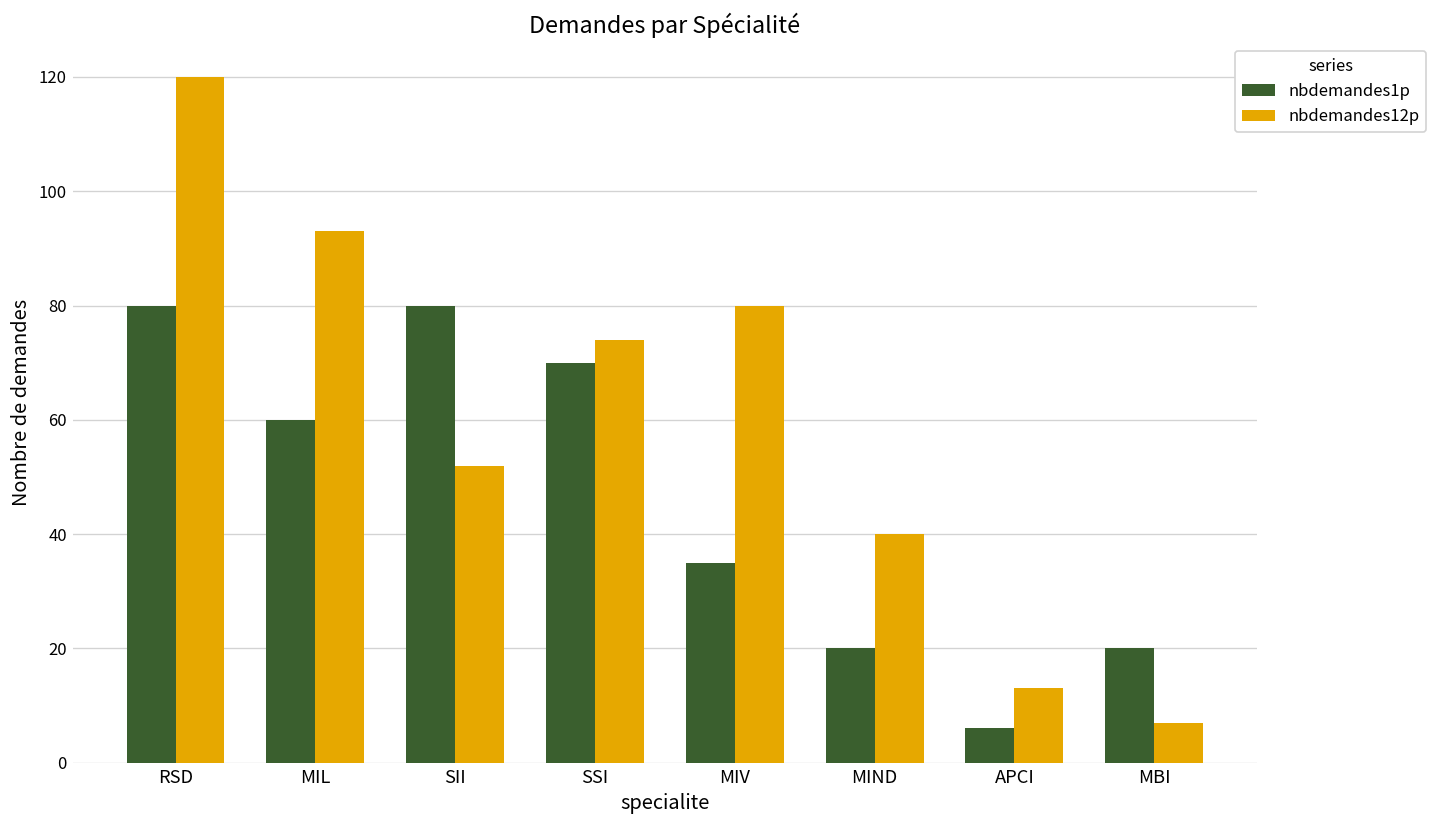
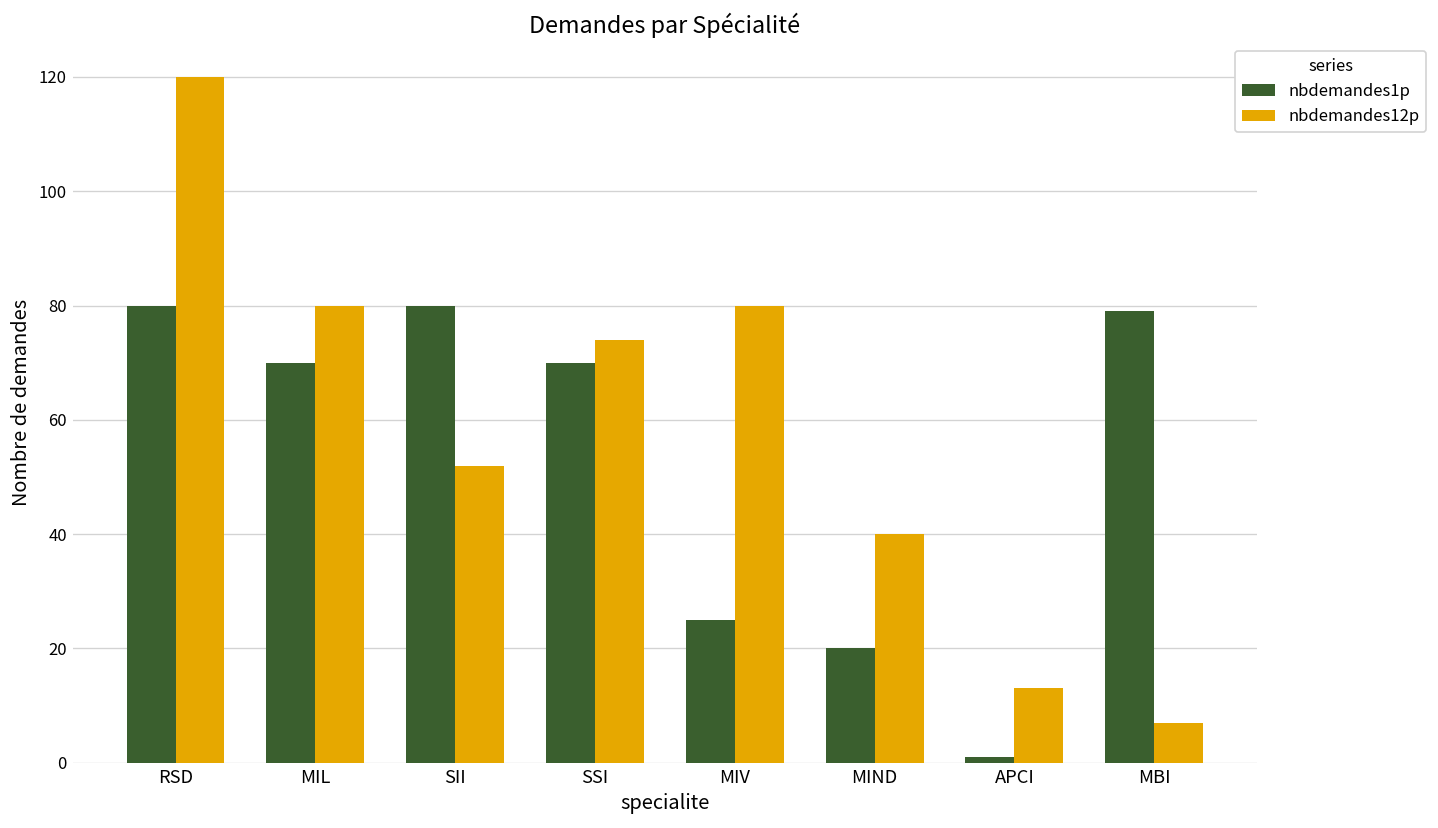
nbdemandes1p, MIL: 60 -> 70
nbdemandes12p, MIL: 93 -> 80
nbdemandes1p, MIV: 35 -> 25
nbdemandes1p, APCI: 6 -> 1
nbdemandes1p, MBI: 20 -> 79
